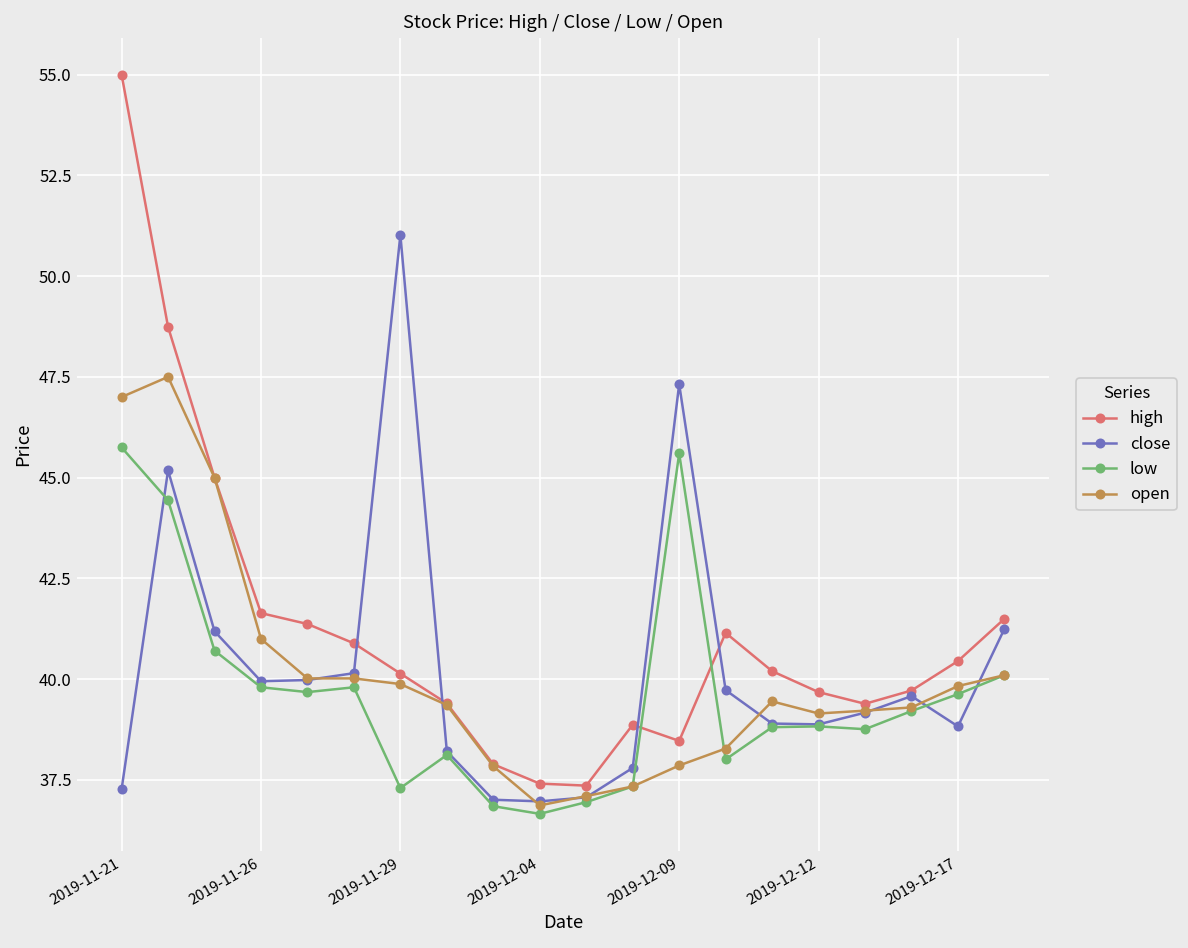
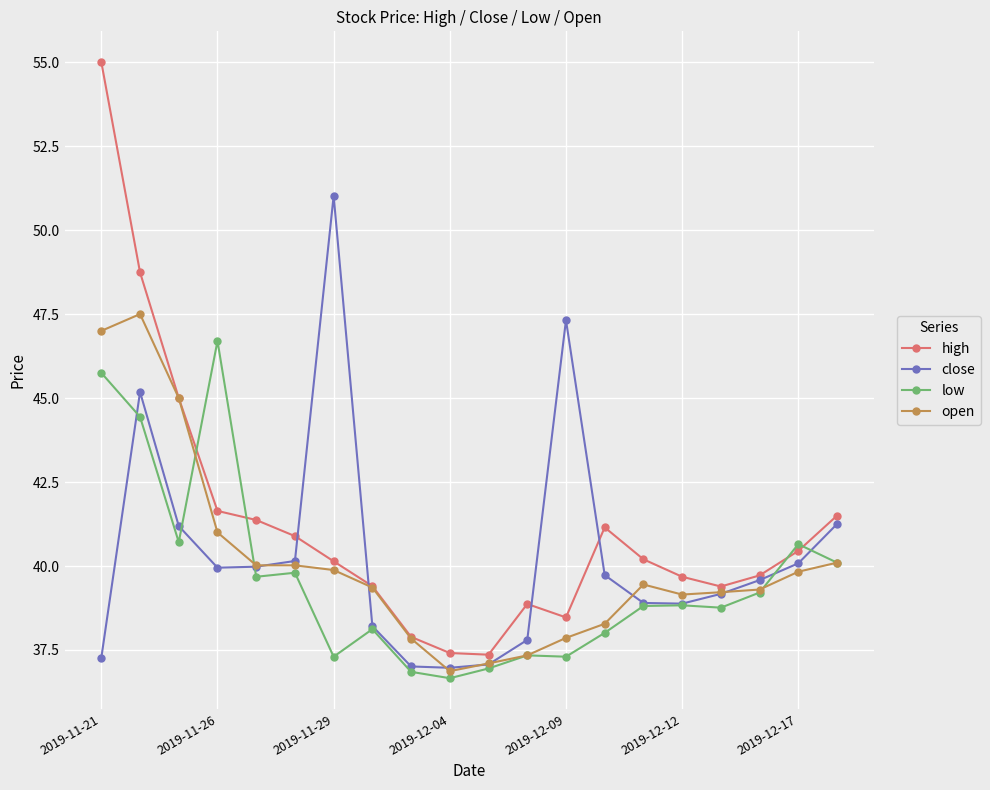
low, 2019-11-26: 39.8 -> 46.7
low, 2019-12-09: 45.6 -> 37.3
close, 2019-12-17: 38.8 -> 40.1
low, 2019-12-17: 39.6 -> 40.7
